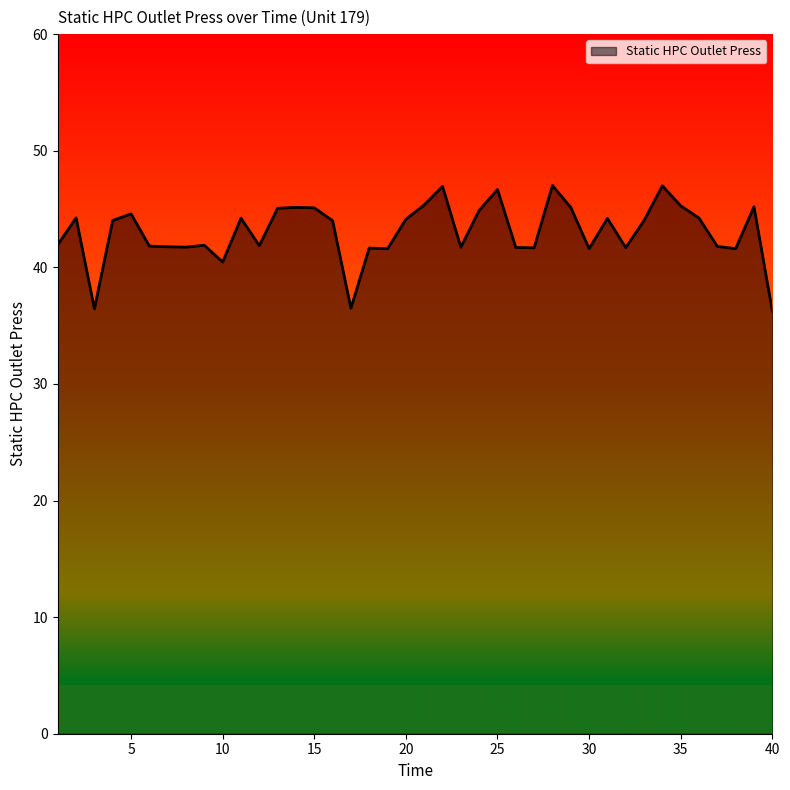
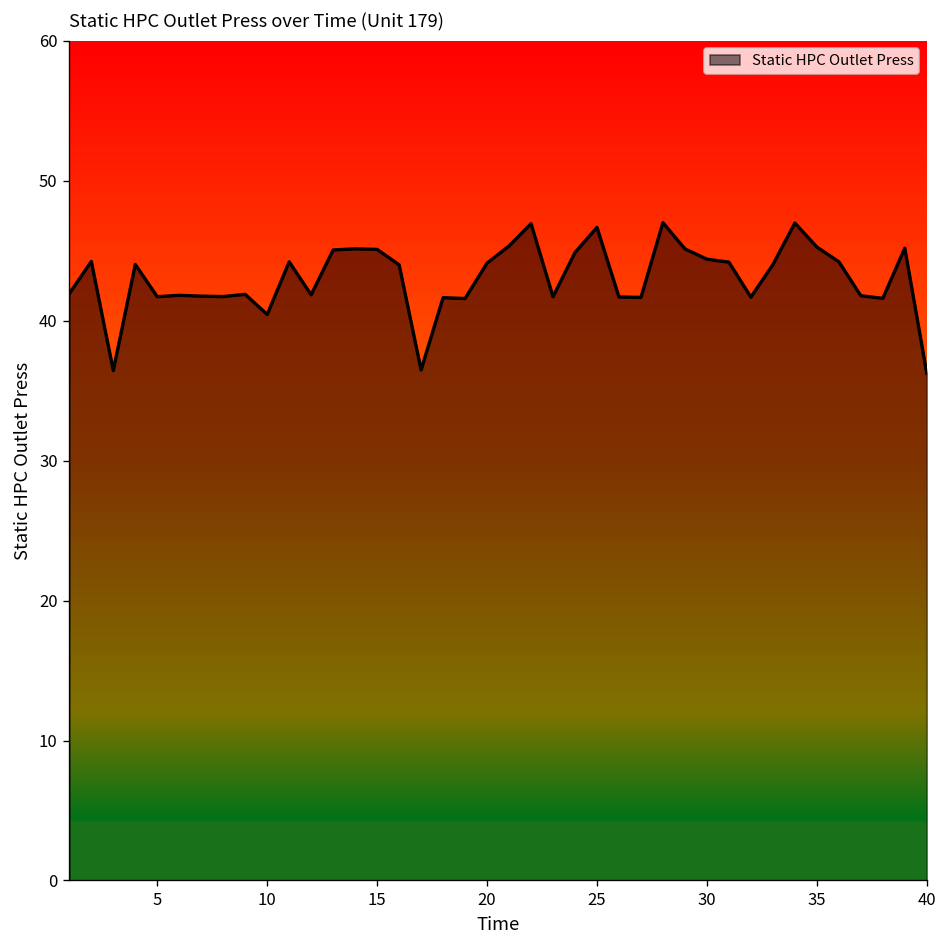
5: 44.6 -> 41.7
30: 41.6 -> 44.4
